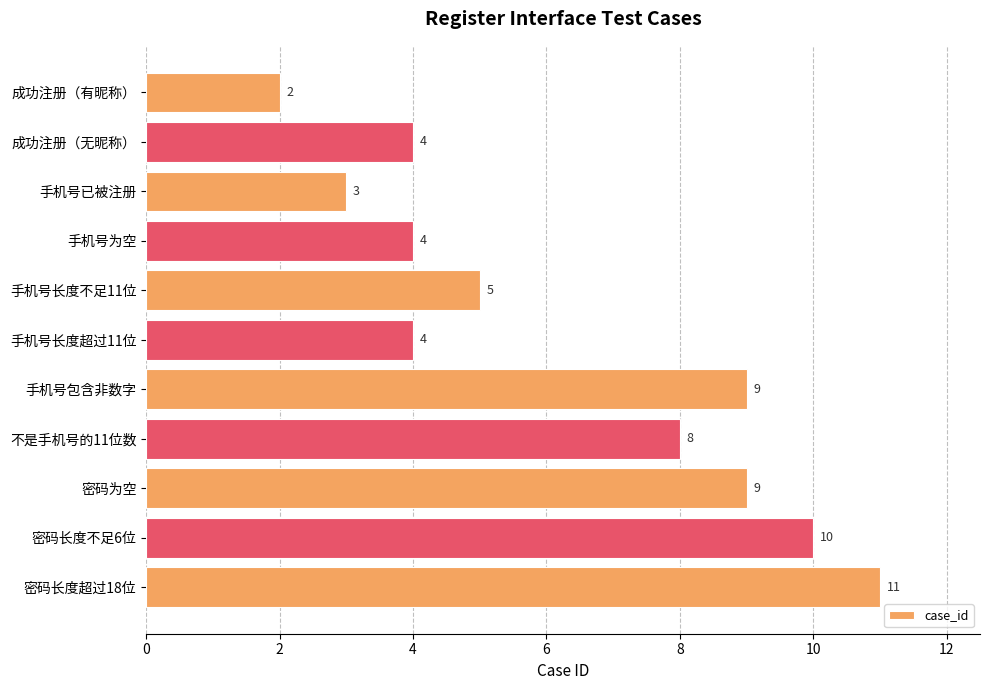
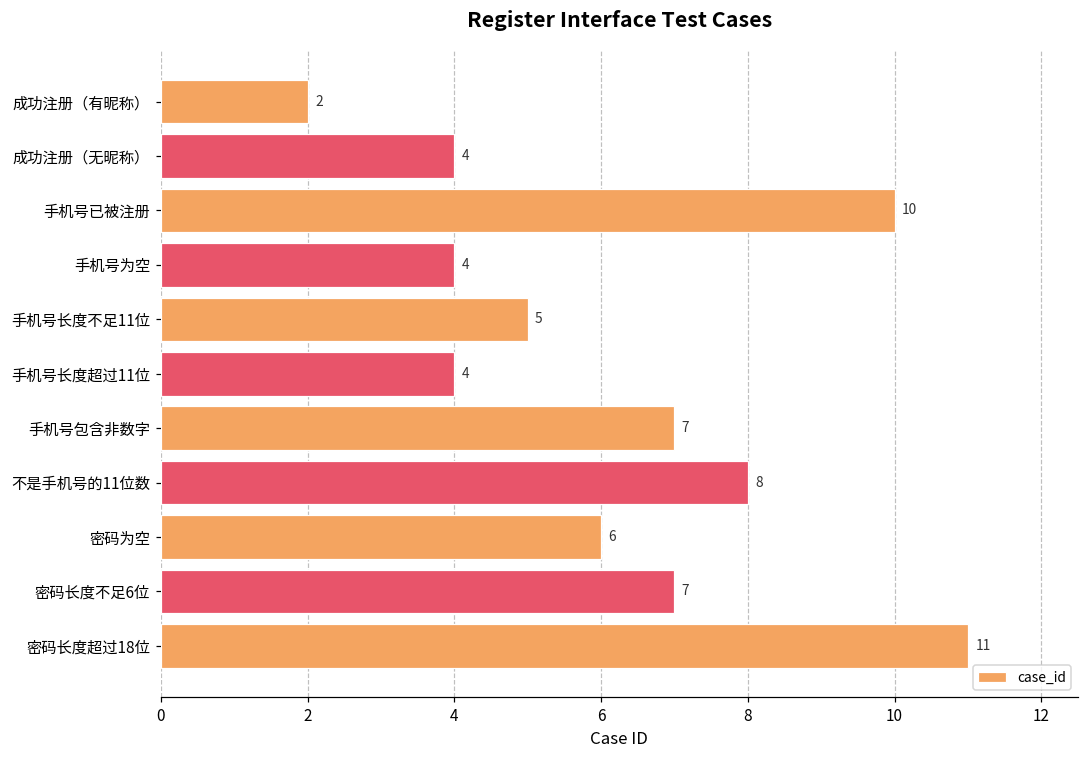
手机号已被注册: 3 -> 10
手机号包含非数字: 9 -> 7
密码为空: 9 -> 6
密码长度不足6位: 10 -> 7
